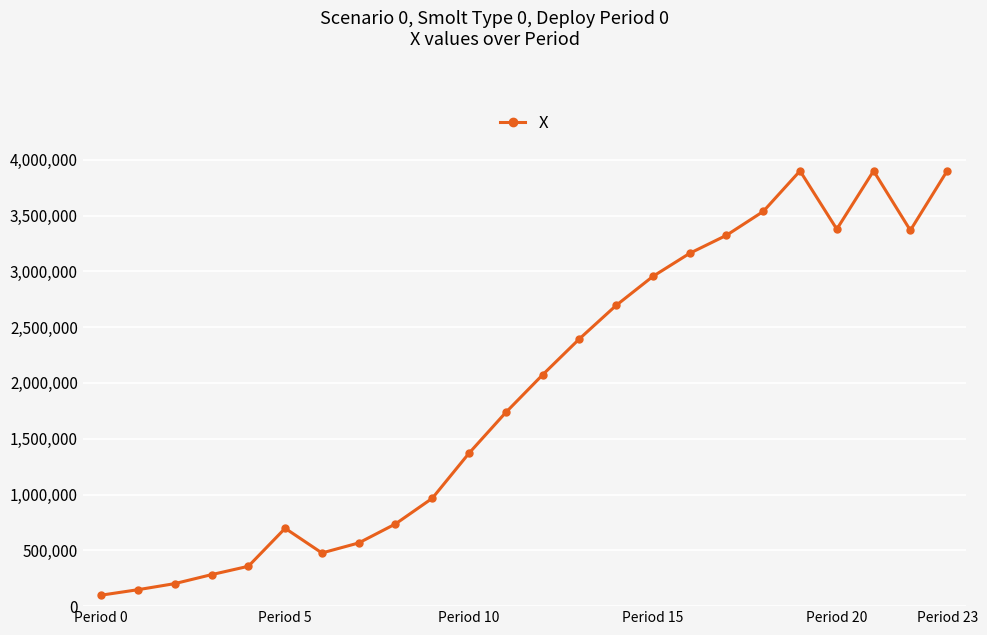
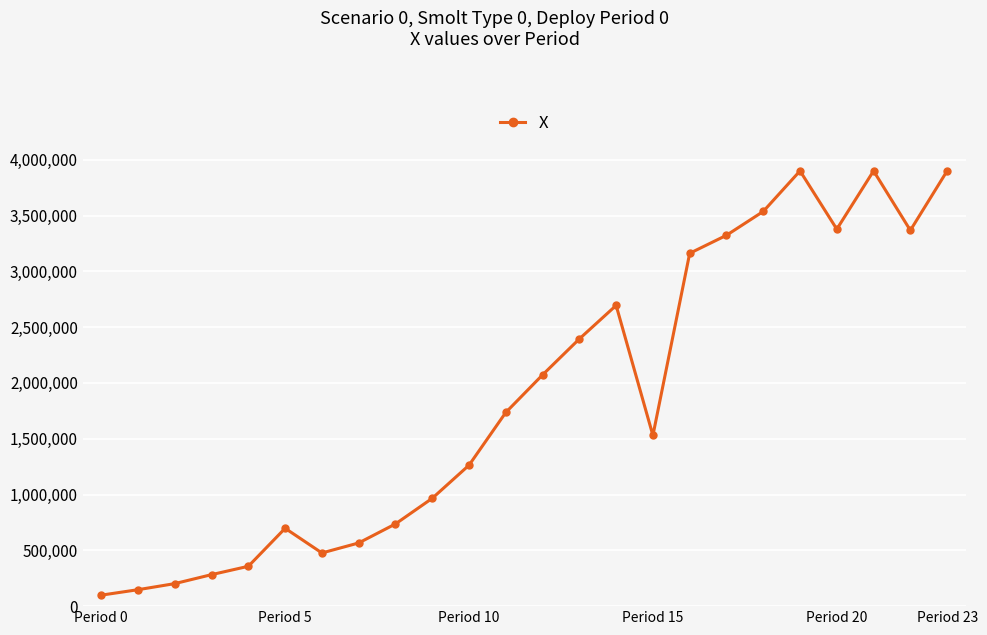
Period 10: 1,370,000 -> 1,260,000
Period 15: 2,950,000 -> 1,530,000
